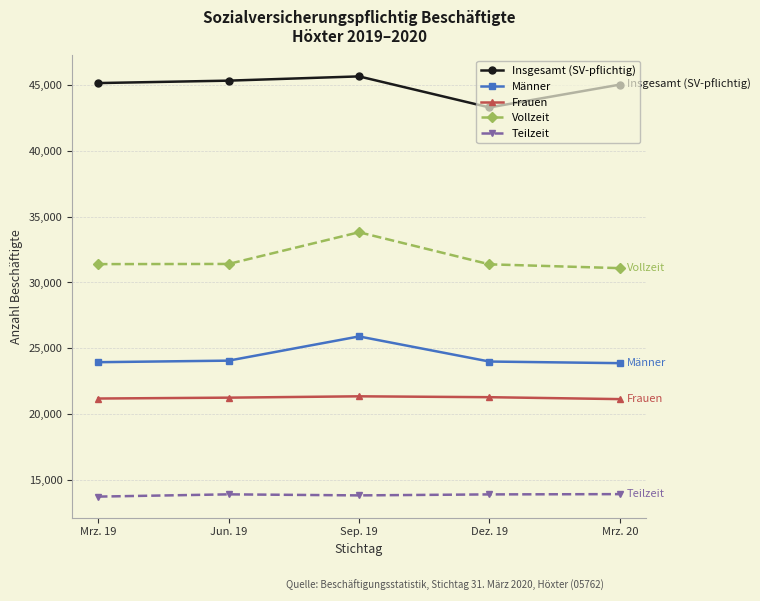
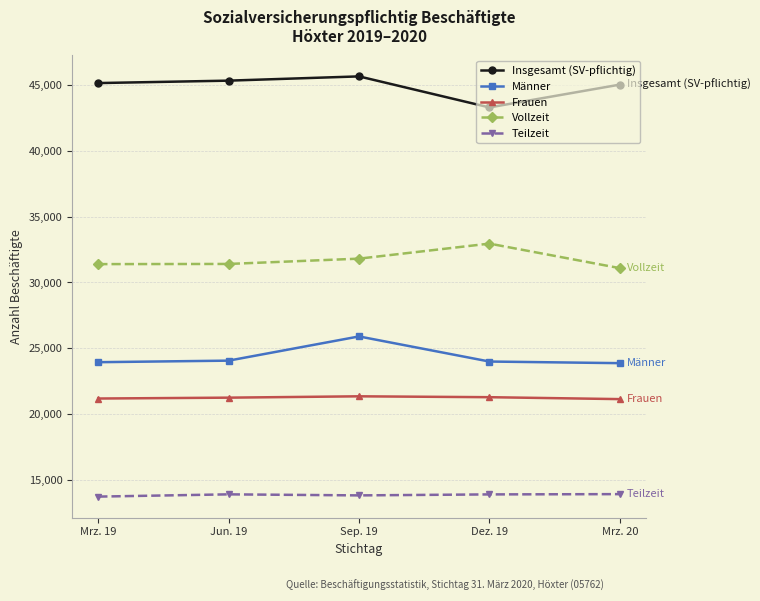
Vollzeit, Sep. 19: 33,800 -> 31,800
Vollzeit, Dez. 19: 31,400 -> 33,000
